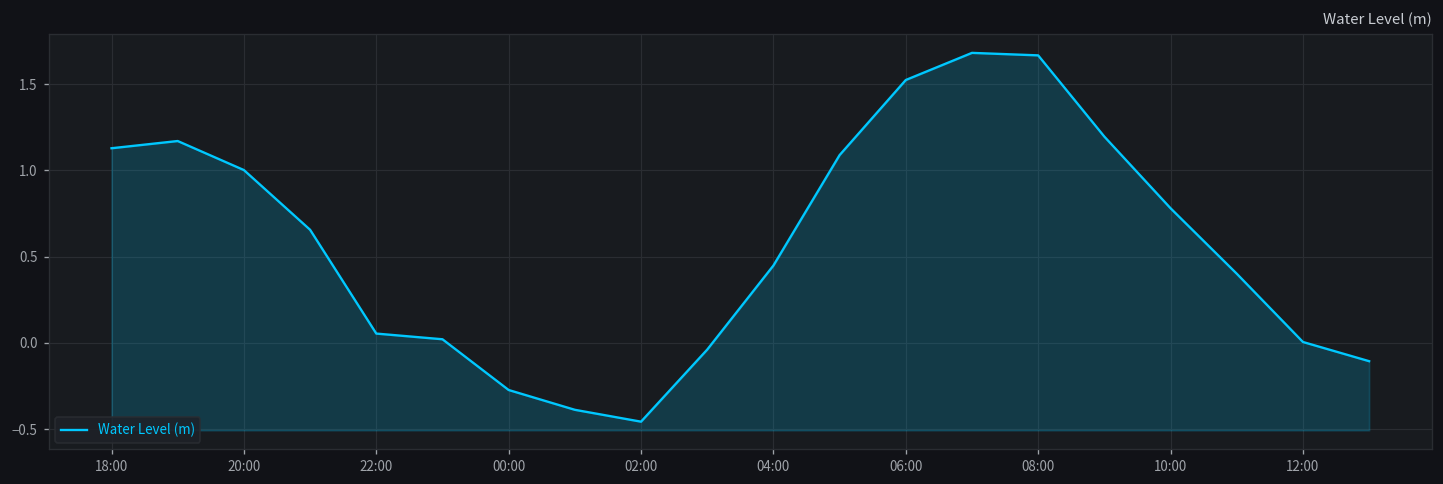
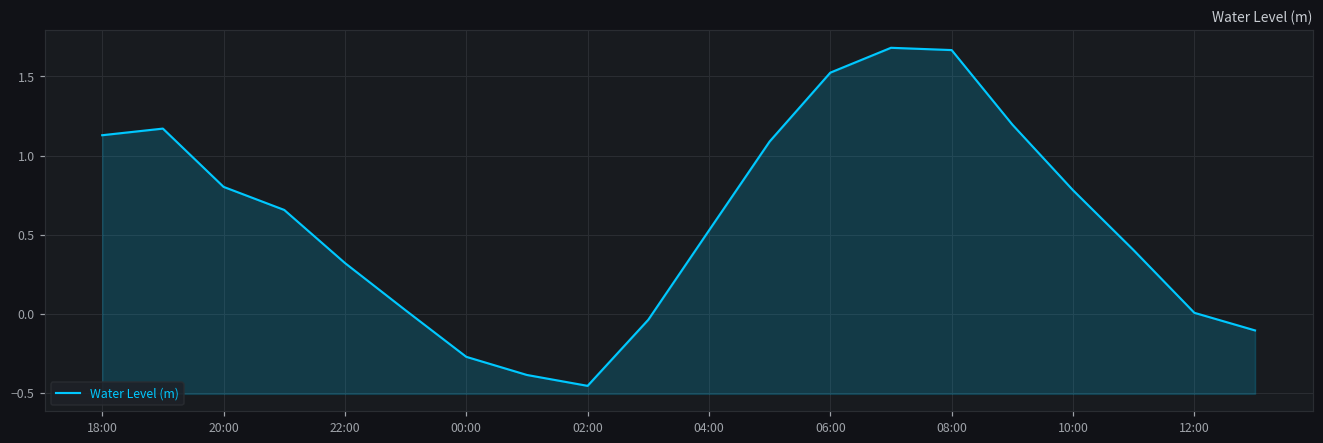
20:00: 1.00 -> 0.80
22:00: 0.05 -> 0.32
04:00: 0.45 -> 0.53
